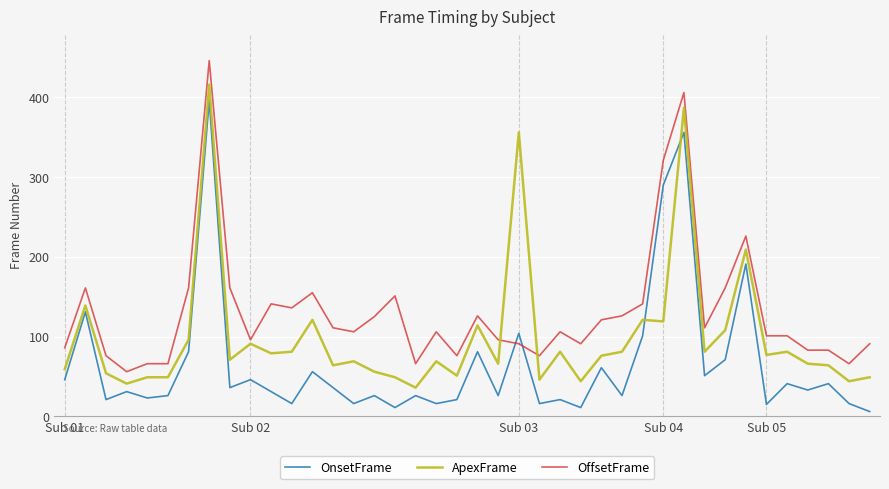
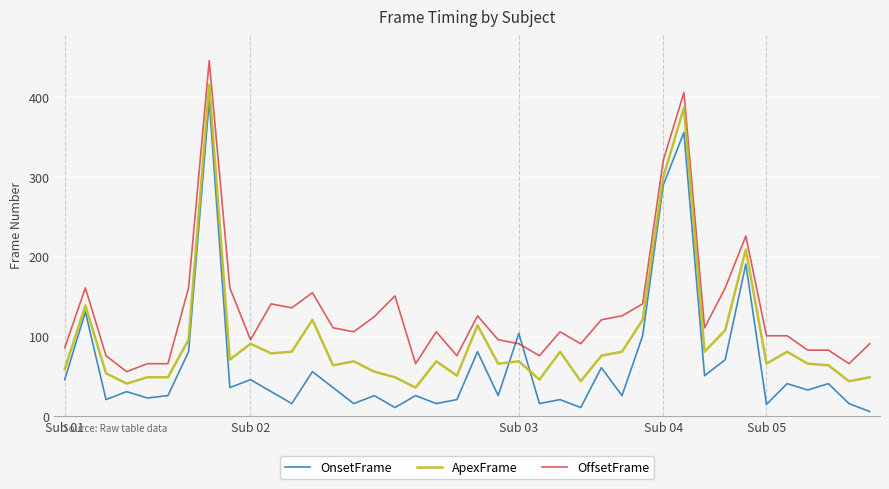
ApexFrame, Sub 03: 360 -> 70
ApexFrame, Sub 04: 120 -> 300
ApexFrame, Sub 05: 80 -> 70
